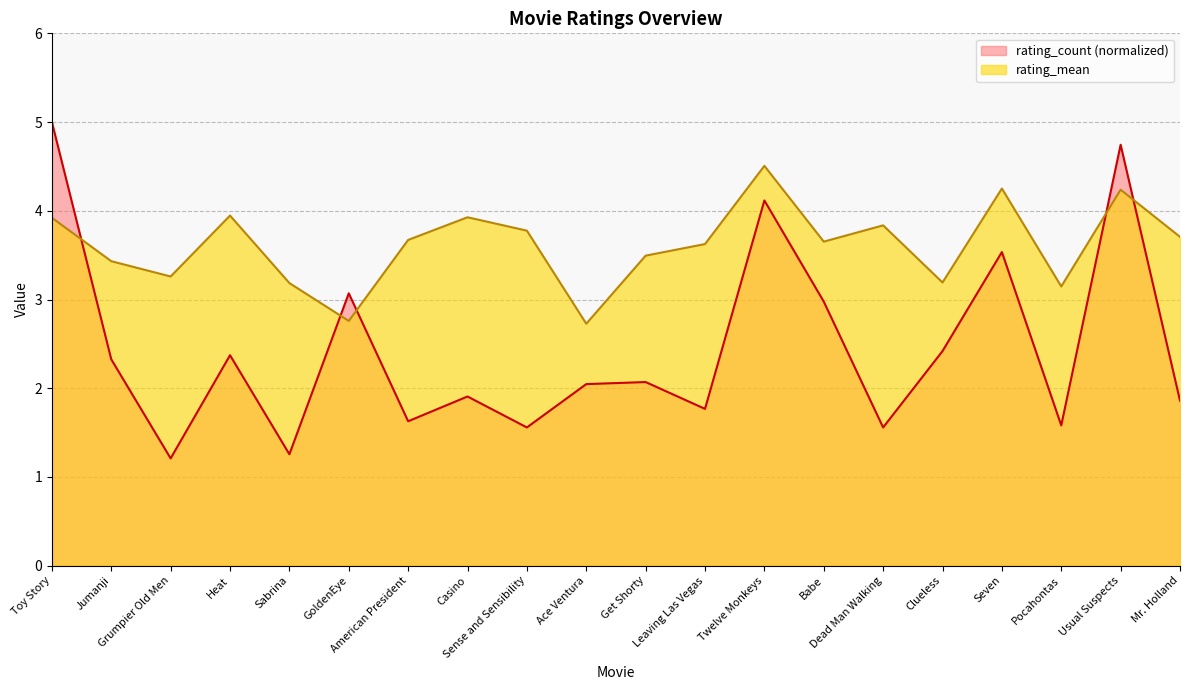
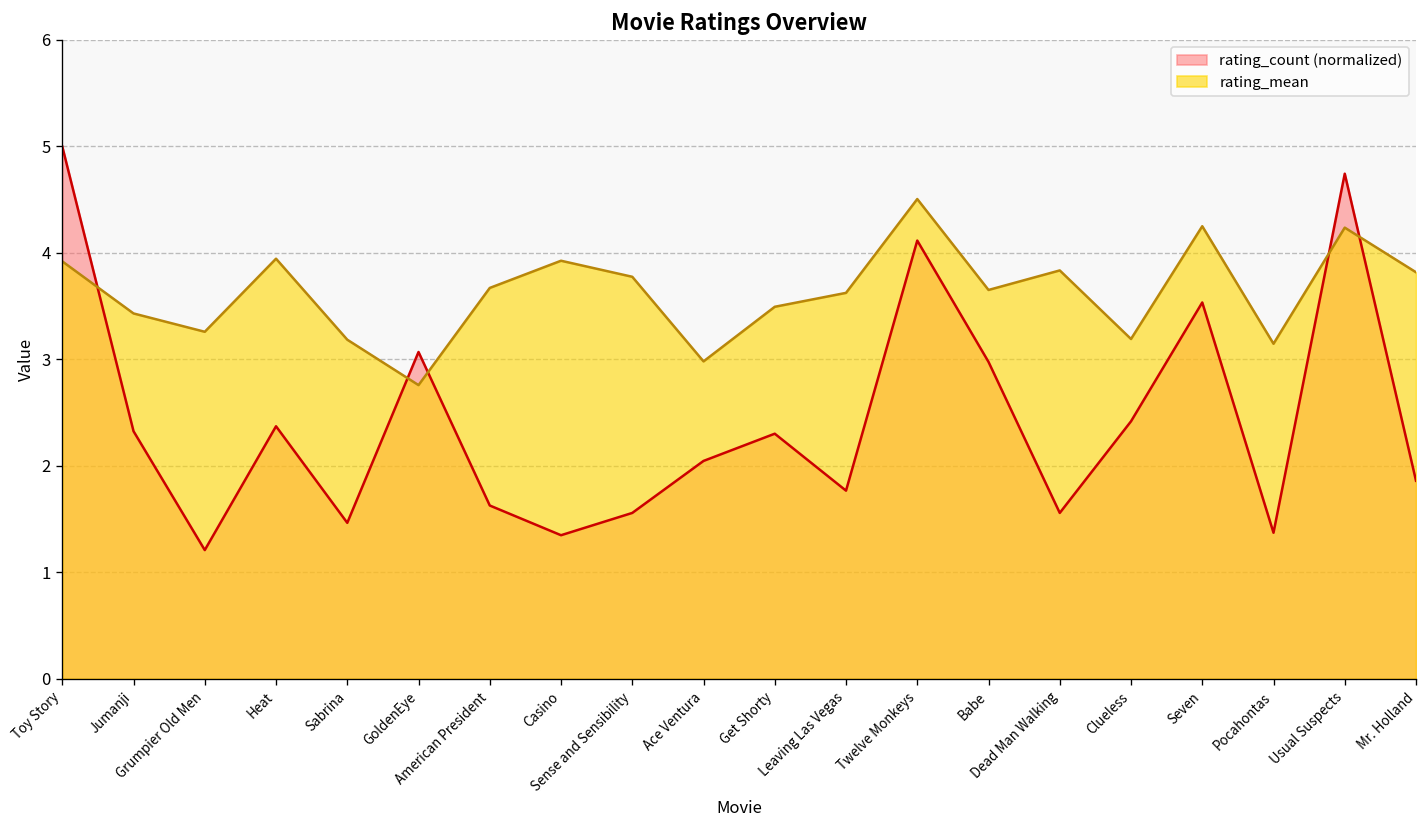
rating_count (normalized), Sabrina: 1.3 -> 1.5
rating_count (normalized), Casino: 1.9 -> 1.3
rating_mean, Ace Ventura: 2.7 -> 3.0
rating_count (normalized), Get Shorty: 2.1 -> 2.3
rating_count (normalized), Pocahontas: 1.6 -> 1.4
rating_mean, Mr. Holland: 3.7 -> 3.8
